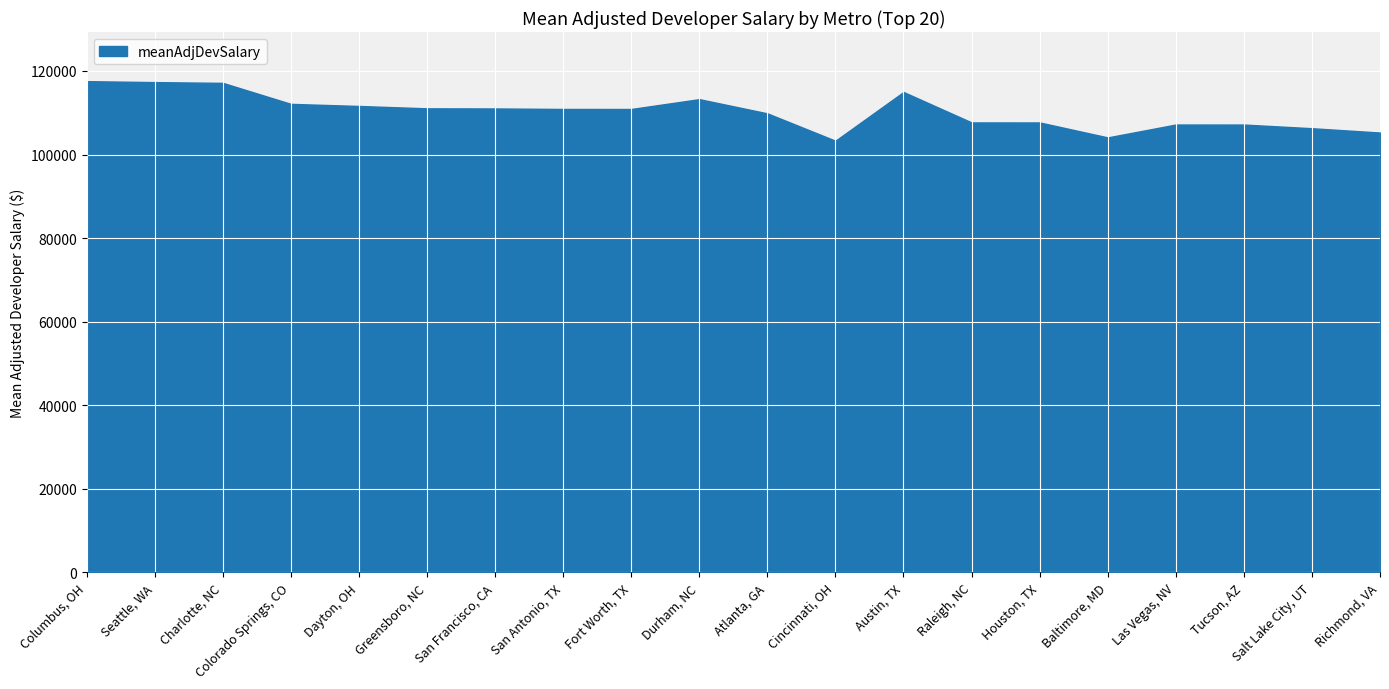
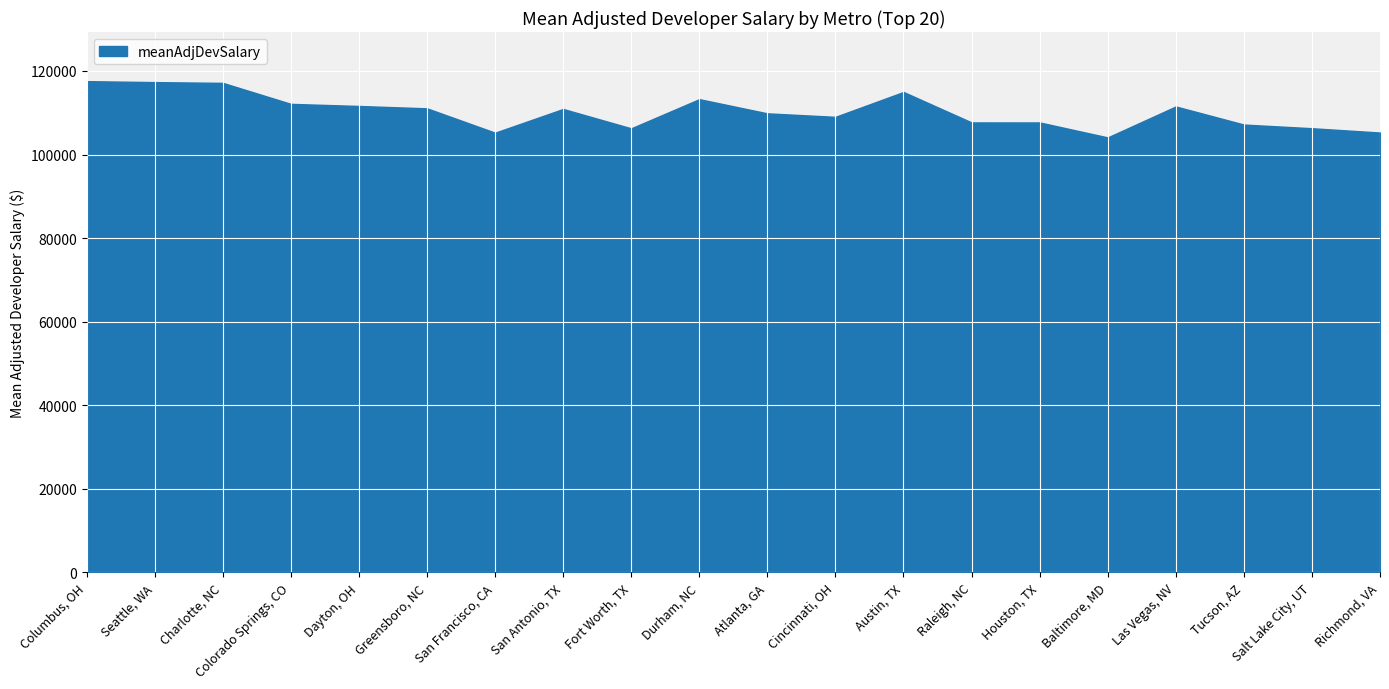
San Francisco, CA: 111000 -> 105000
Fort Worth, TX: 111000 -> 106000
Cincinnati, OH: 103000 -> 109000
Las Vegas, NV: 107000 -> 111000
